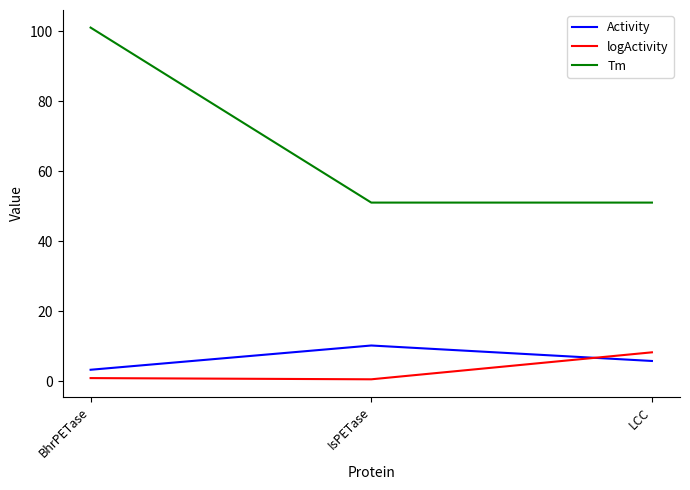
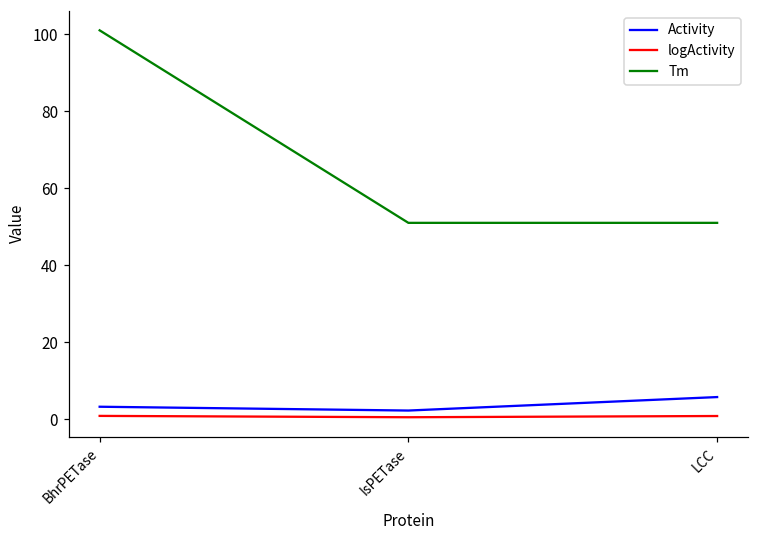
Activity, IsPETase: 10 -> 2
logActivity, LCC: 8 -> 1
